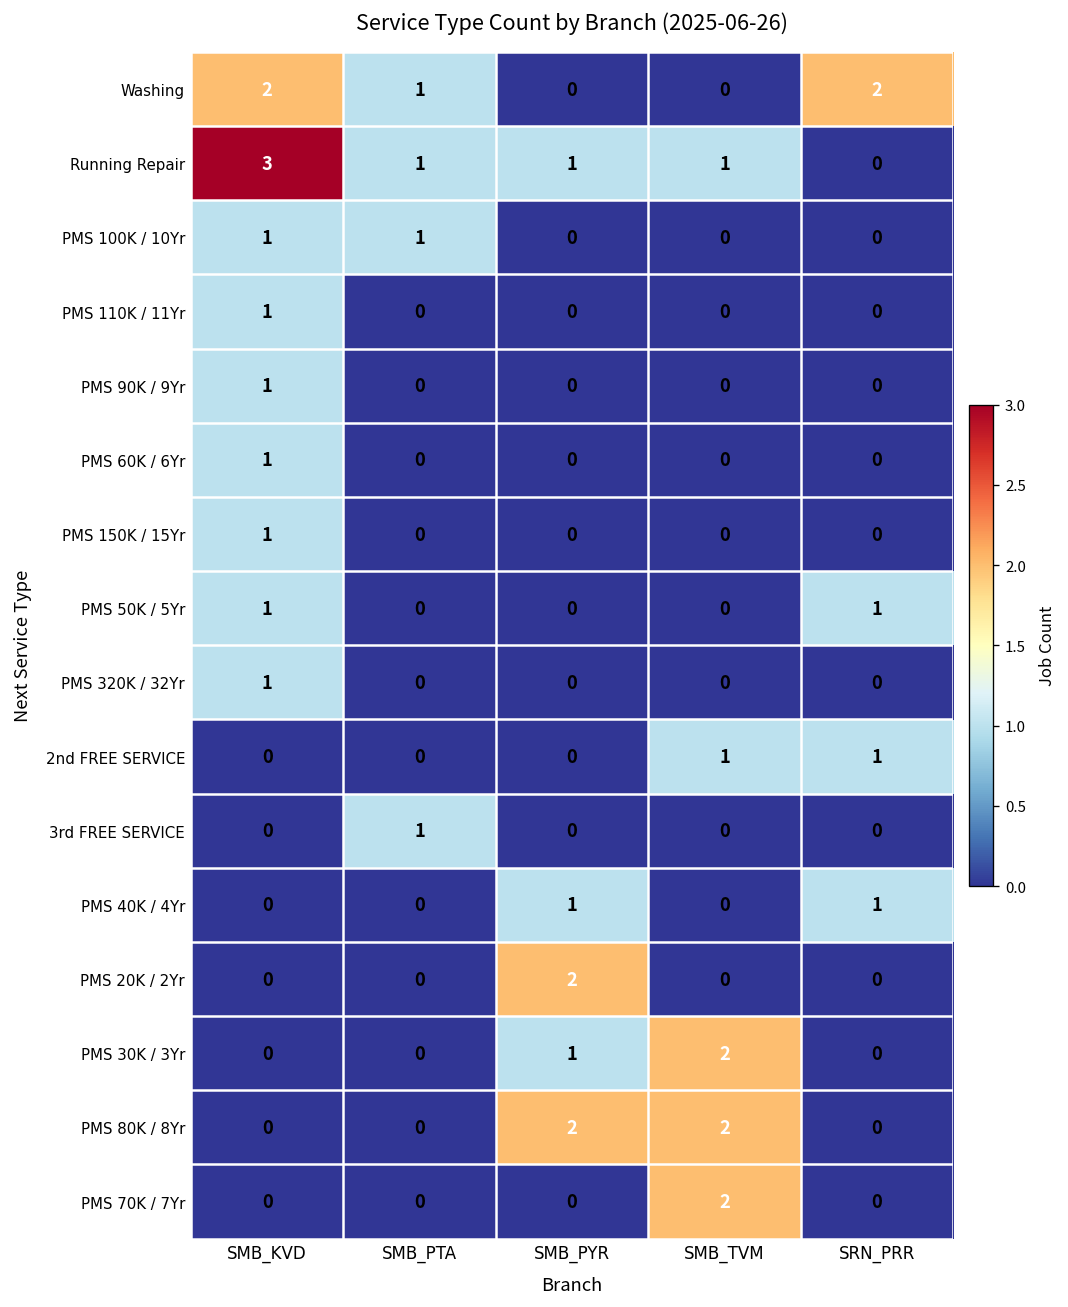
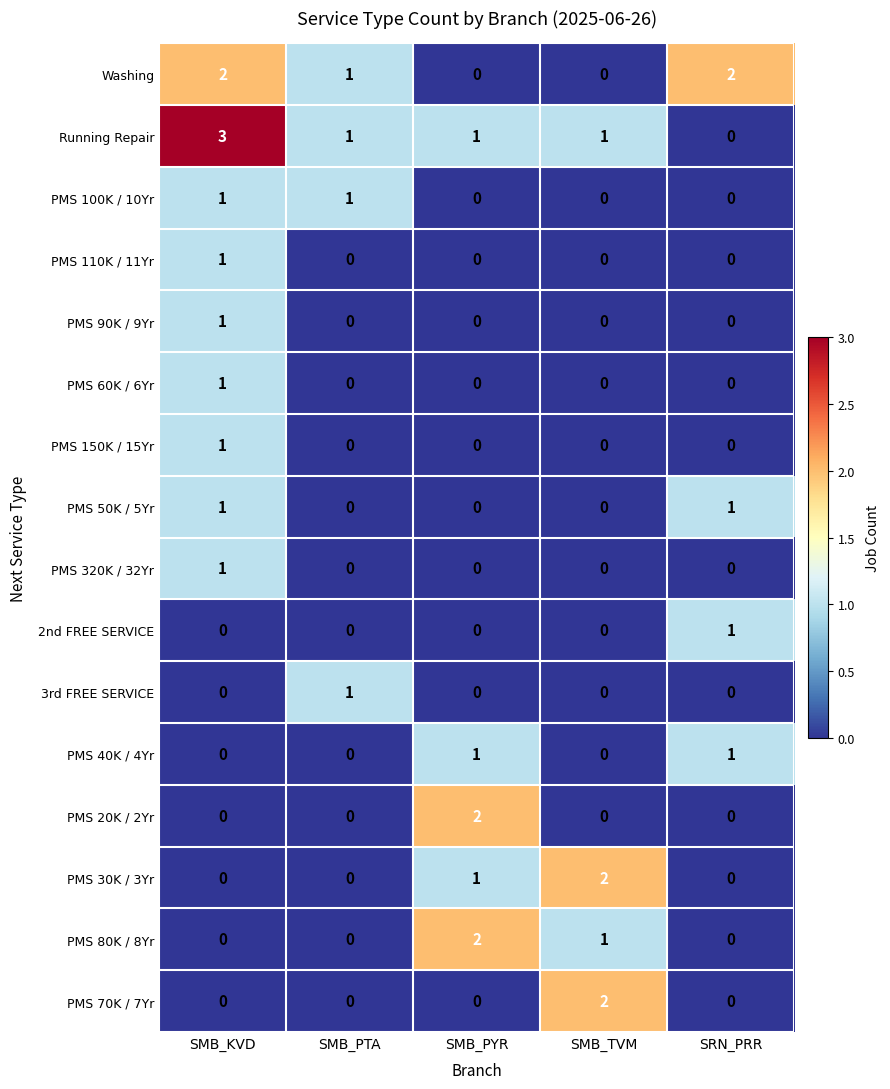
2nd FREE SERVICE, SMB_TVM: 1 -> 0
PMS 80K / 8Yr, SMB_TVM: 2 -> 1
